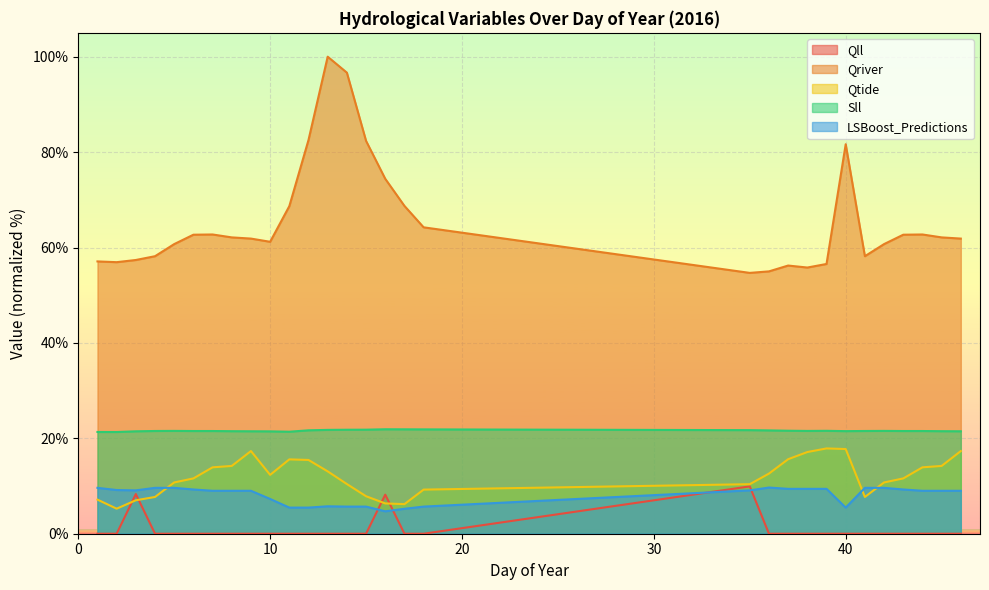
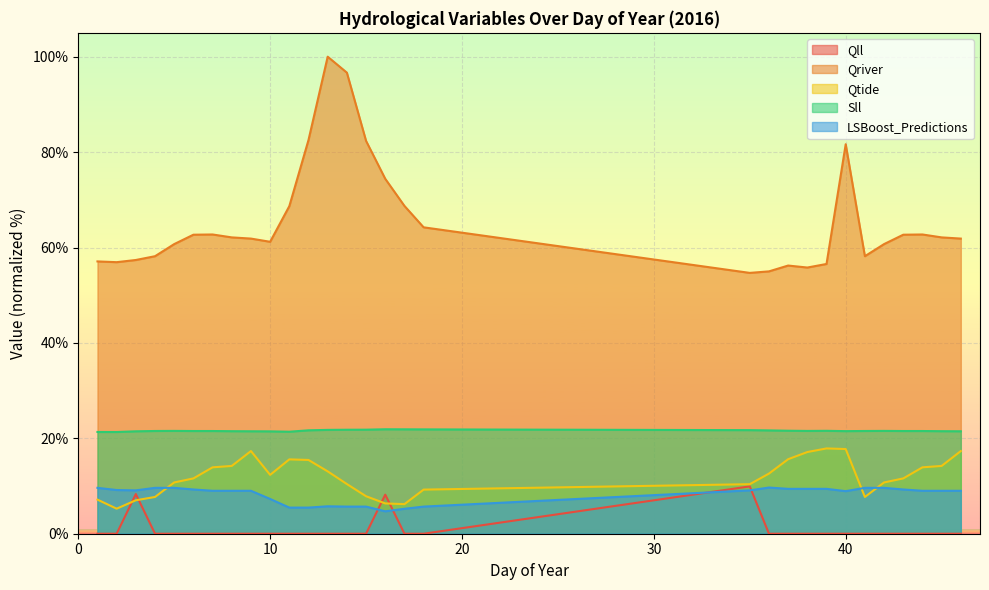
LSBoost_Predictions, 40: 5% -> 9%
